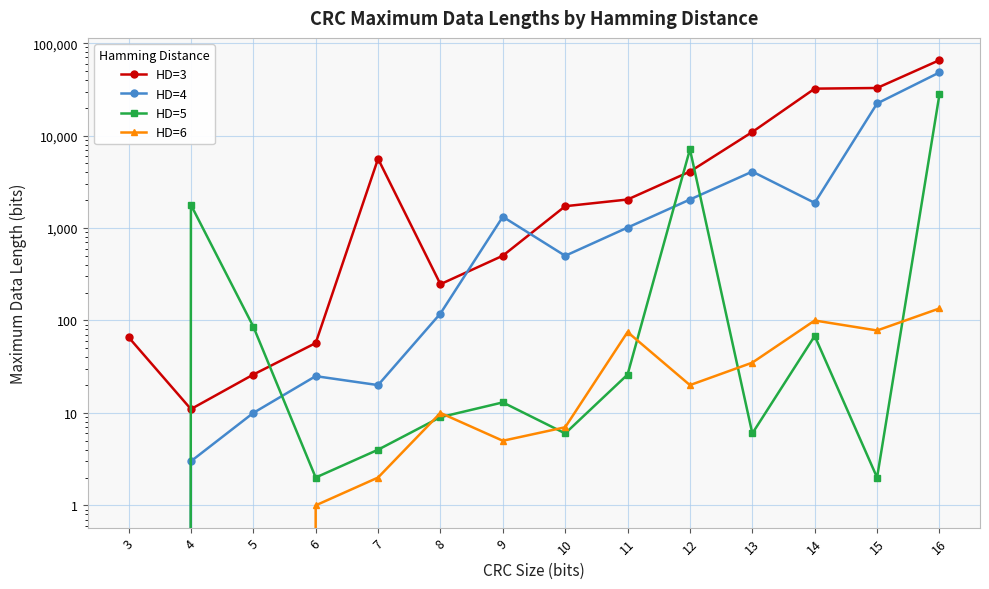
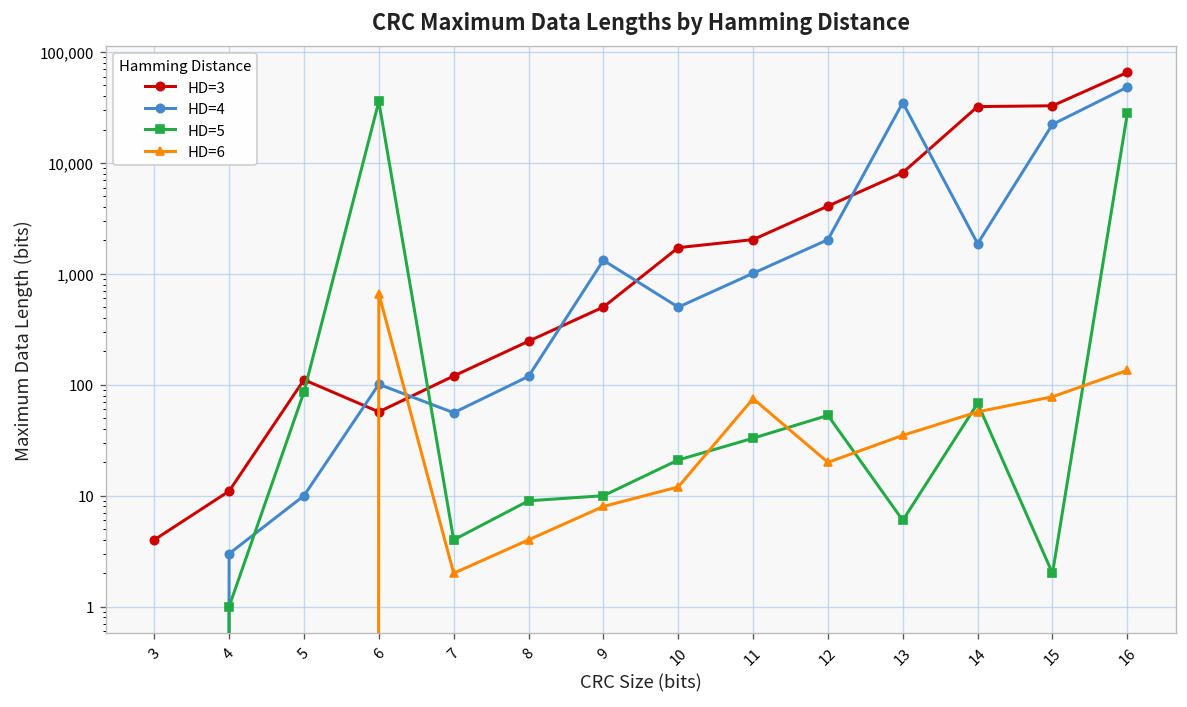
HD=3, 3: 70 -> 4
HD=5, 4: 1,800 -> 1
HD=3, 5: 26 -> 110
HD=4, 6: 25 -> 100
HD=5, 6: 2 -> 36,000
HD=6, 6: 1 -> 700
HD=3, 7: 6,000 -> 120
HD=4, 7: 20 -> 60
HD=6, 8: 10 -> 4
HD=5, 9: 13 -> 10
HD=6, 9: 5 -> 8
HD=5, 10: 6 -> 21
HD=6, 10: 7 -> 12
HD=5, 11: 26 -> 33
HD=5, 12: 7,000 -> 50
HD=3, 13: 11,000 -> 8,000
HD=4, 13: 4,000 -> 35,000
HD=6, 14: 100 -> 60
